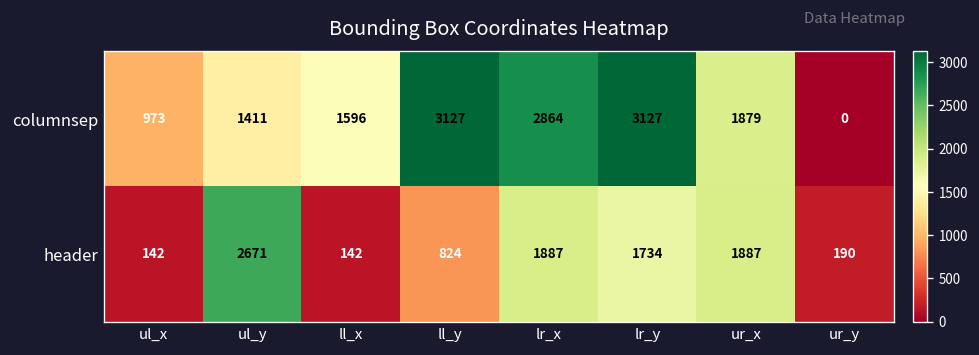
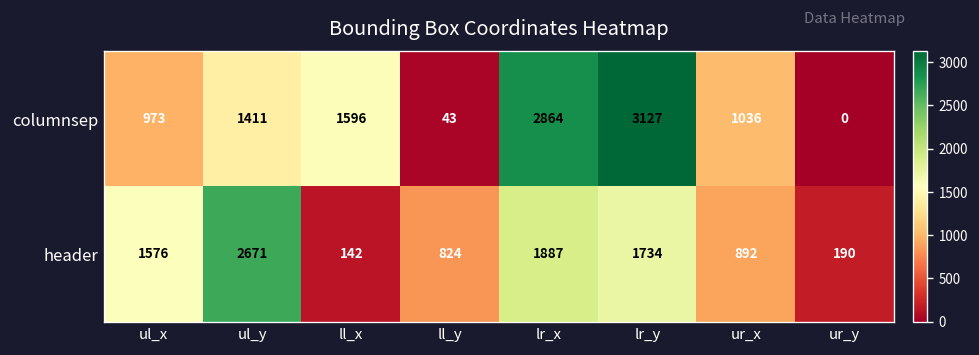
columnsep, ll_y: 3127 -> 43
columnsep, ur_x: 1879 -> 1036
header, ul_x: 142 -> 1576
header, ur_x: 1887 -> 892
